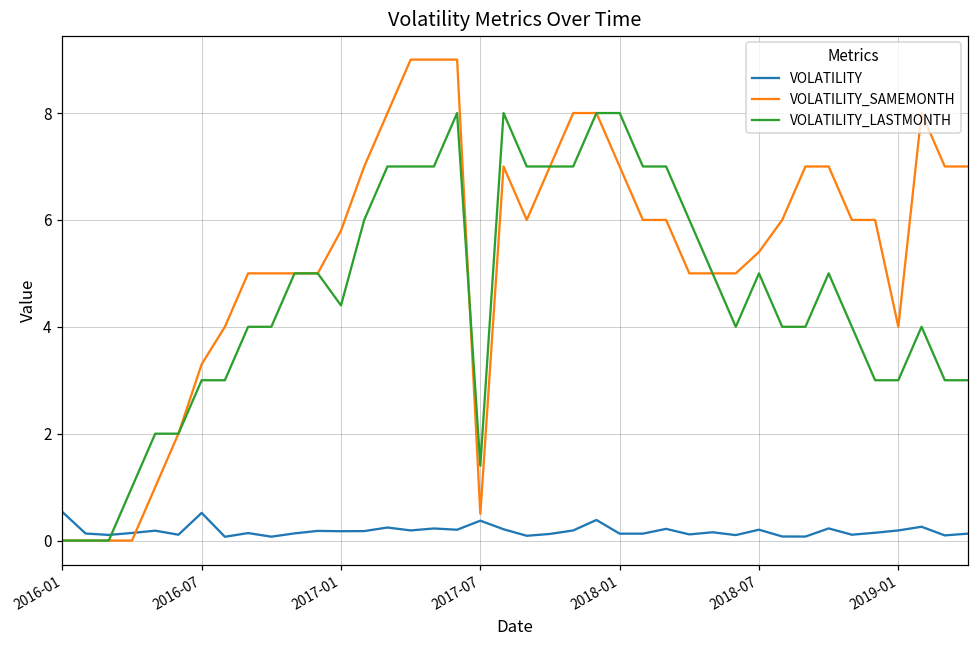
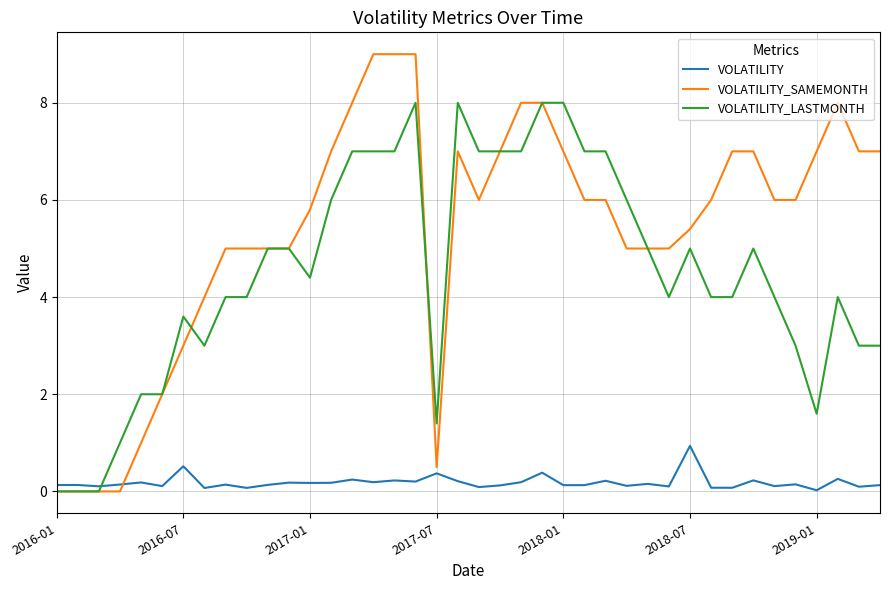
VOLATILITY, 2016-01: 0.5 -> 0.1
VOLATILITY_SAMEMONTH, 2016-07: 3.3 -> 3.0
VOLATILITY_LASTMONTH, 2016-07: 3.0 -> 3.6
VOLATILITY, 2018-07: 0.2 -> 0.9
VOLATILITY, 2019-01: 0.2 -> 0.0
VOLATILITY_SAMEMONTH, 2019-01: 4 -> 7
VOLATILITY_LASTMONTH, 2019-01: 3.0 -> 1.6
